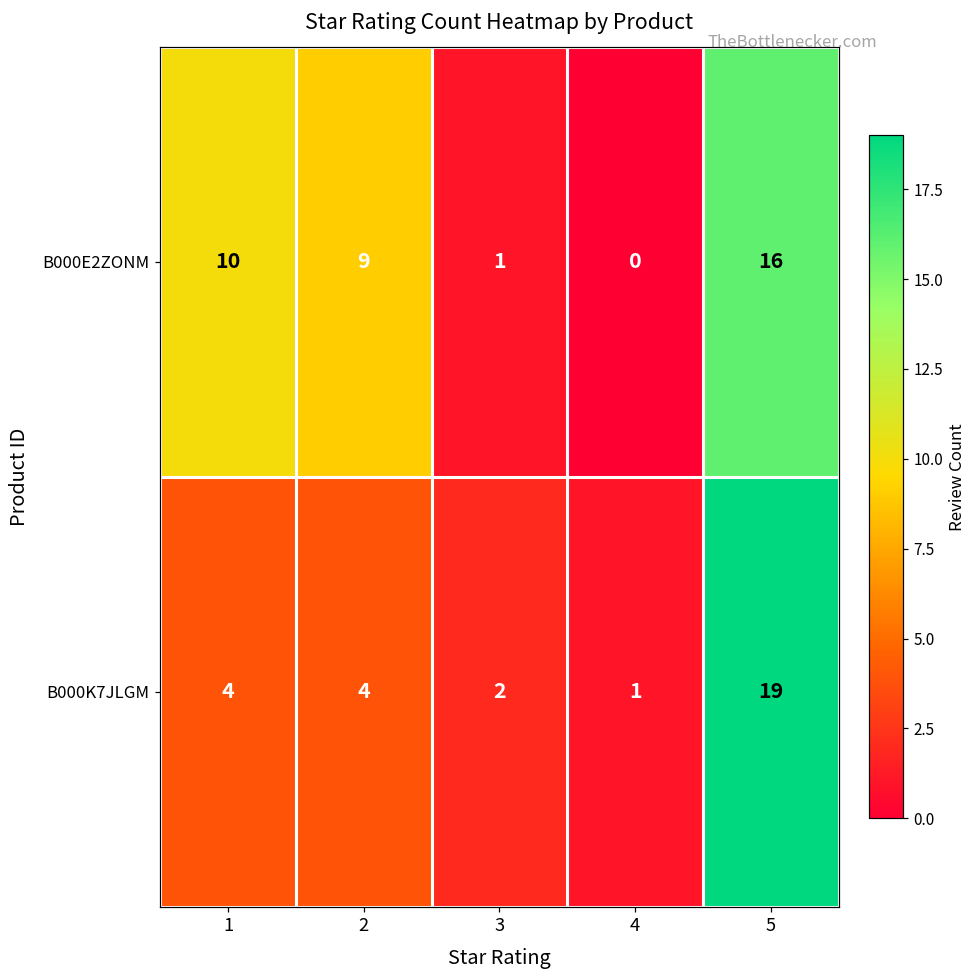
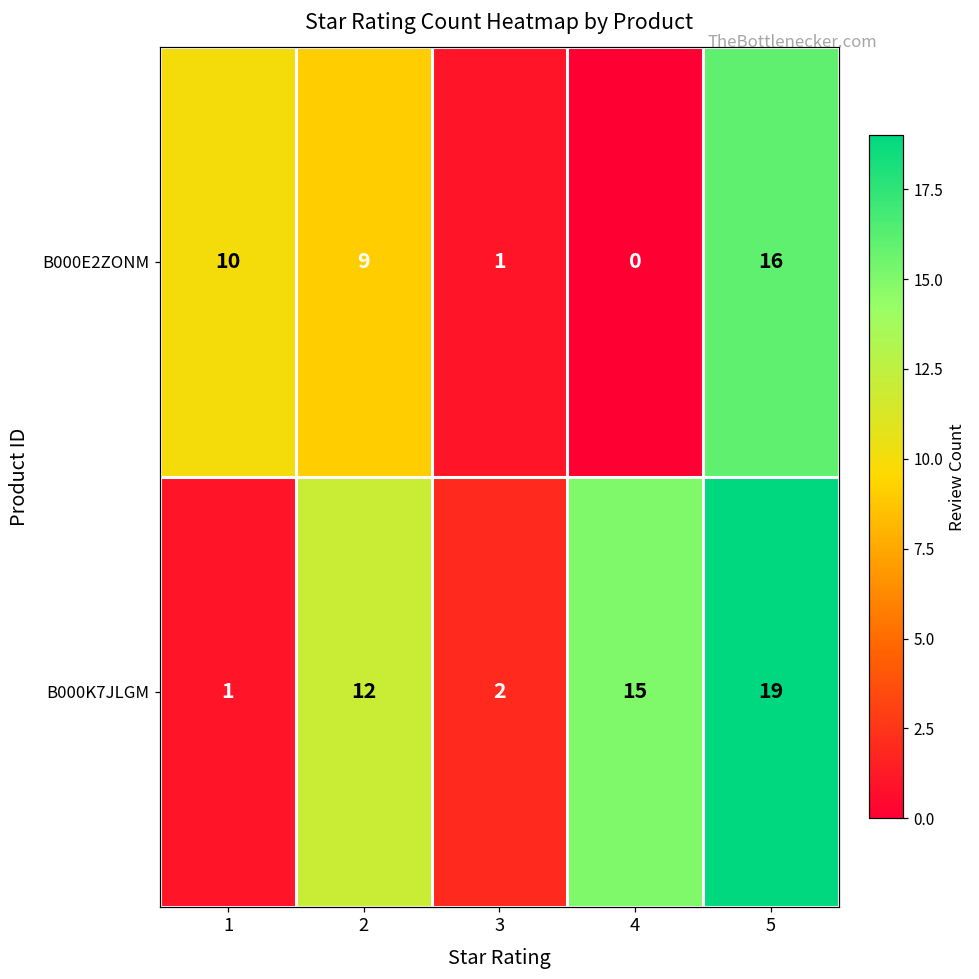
B000K7JLGM, 1: 4 -> 1
B000K7JLGM, 2: 4 -> 12
B000K7JLGM, 4: 1 -> 15
